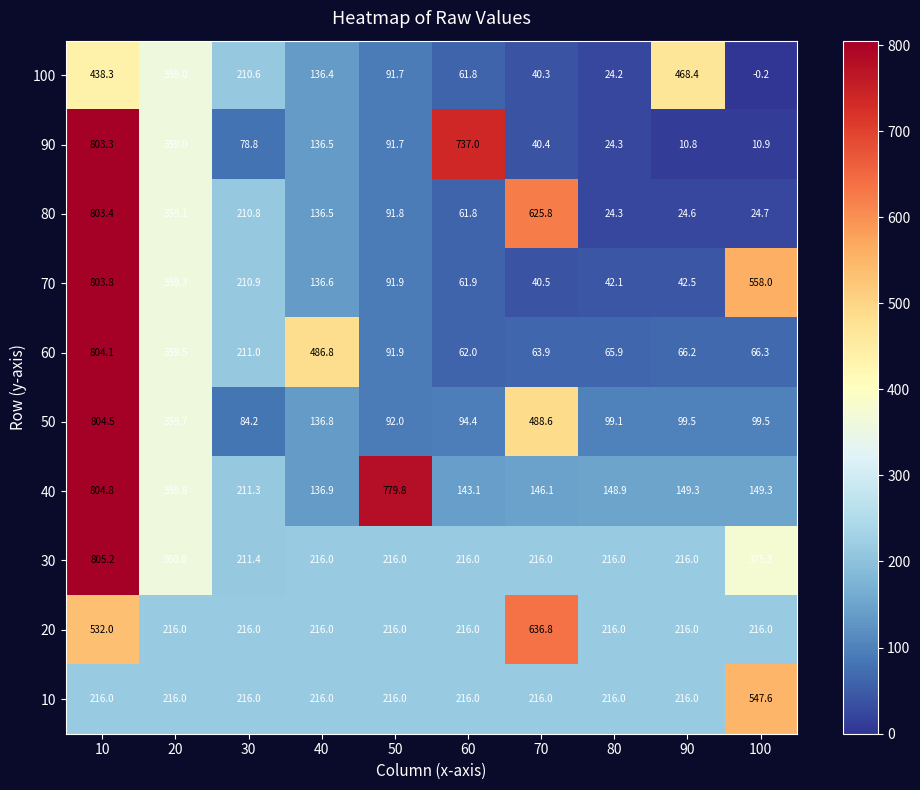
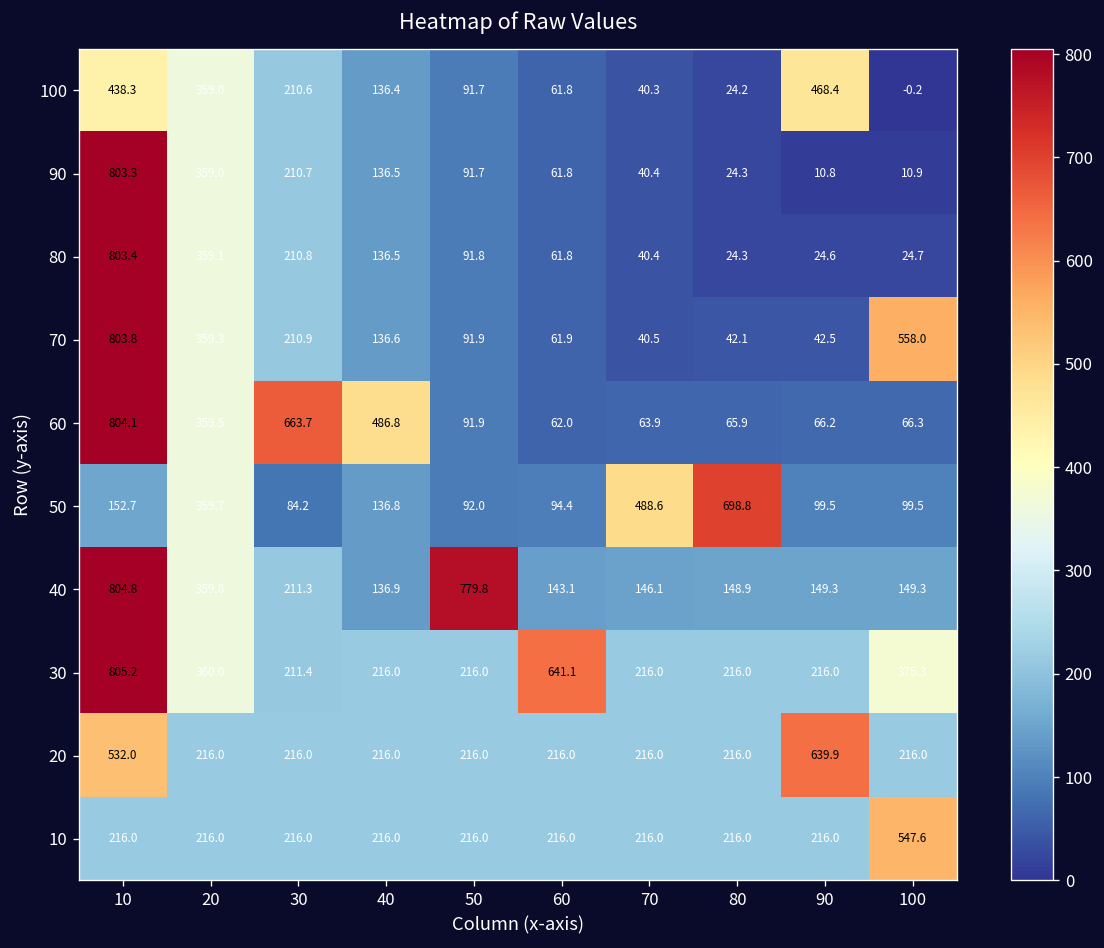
90, 30: 78.8 -> 210.7
90, 60: 737.0 -> 61.8
80, 70: 625.8 -> 40.4
60, 30: 211.0 -> 663.7
50, 10: 804.5 -> 152.7
50, 80: 99.1 -> 698.8
30, 60: 216.0 -> 641.1
20, 70: 636.8 -> 216.0
20, 90: 216.0 -> 639.9
